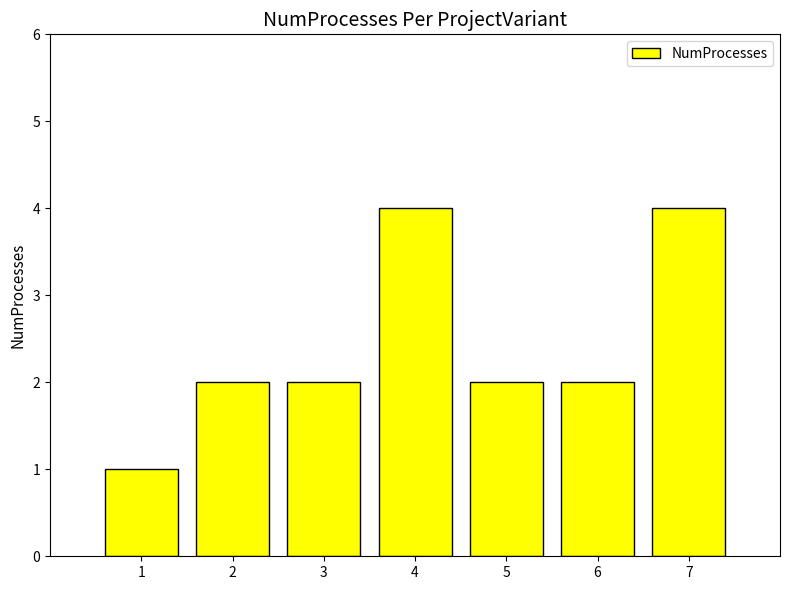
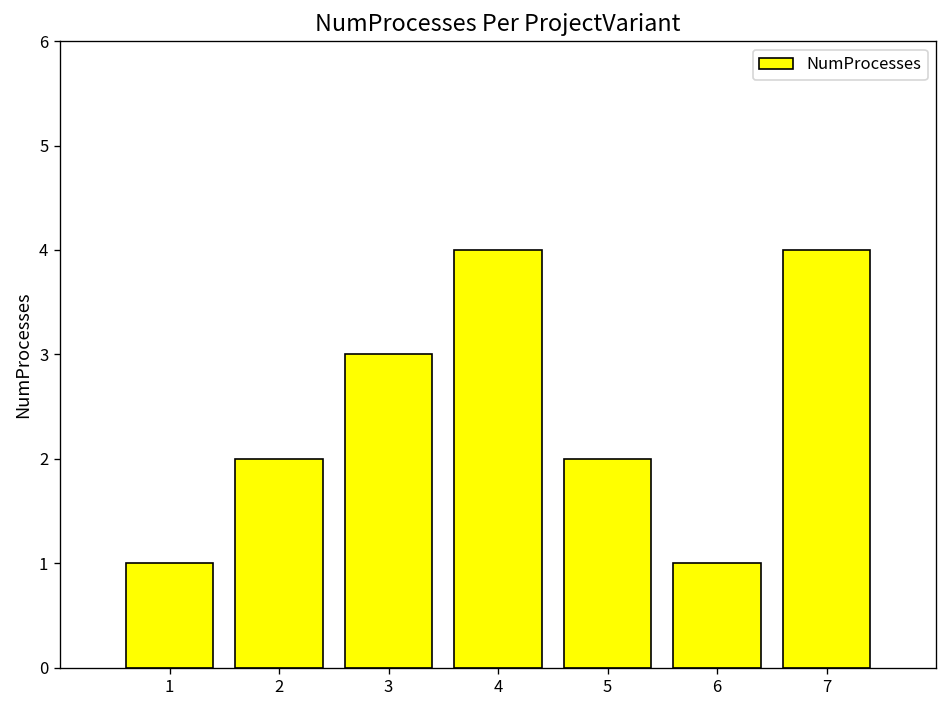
3: 2 -> 3
6: 2 -> 1
